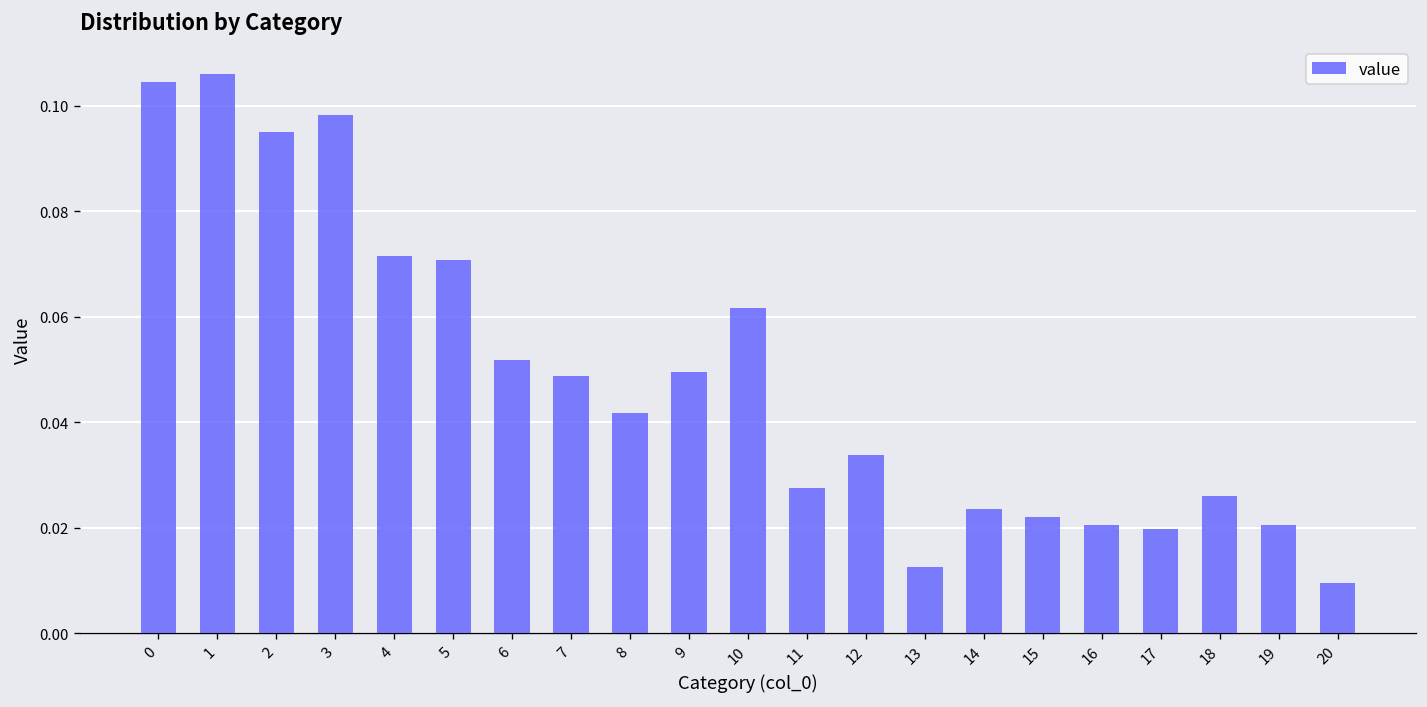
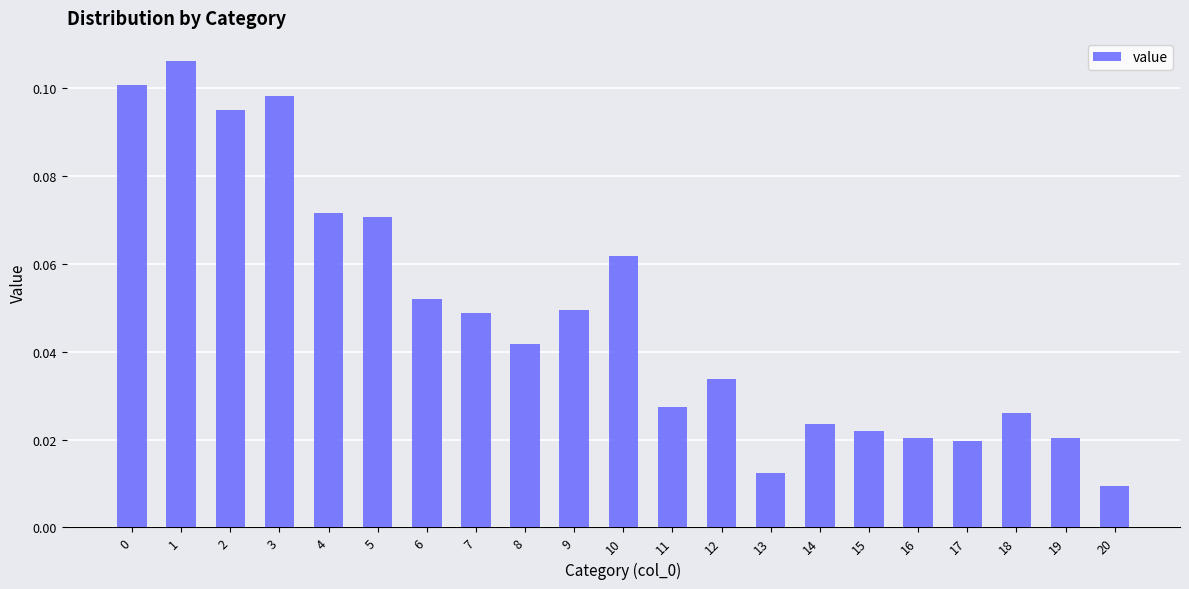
0: 0.104 -> 0.101
